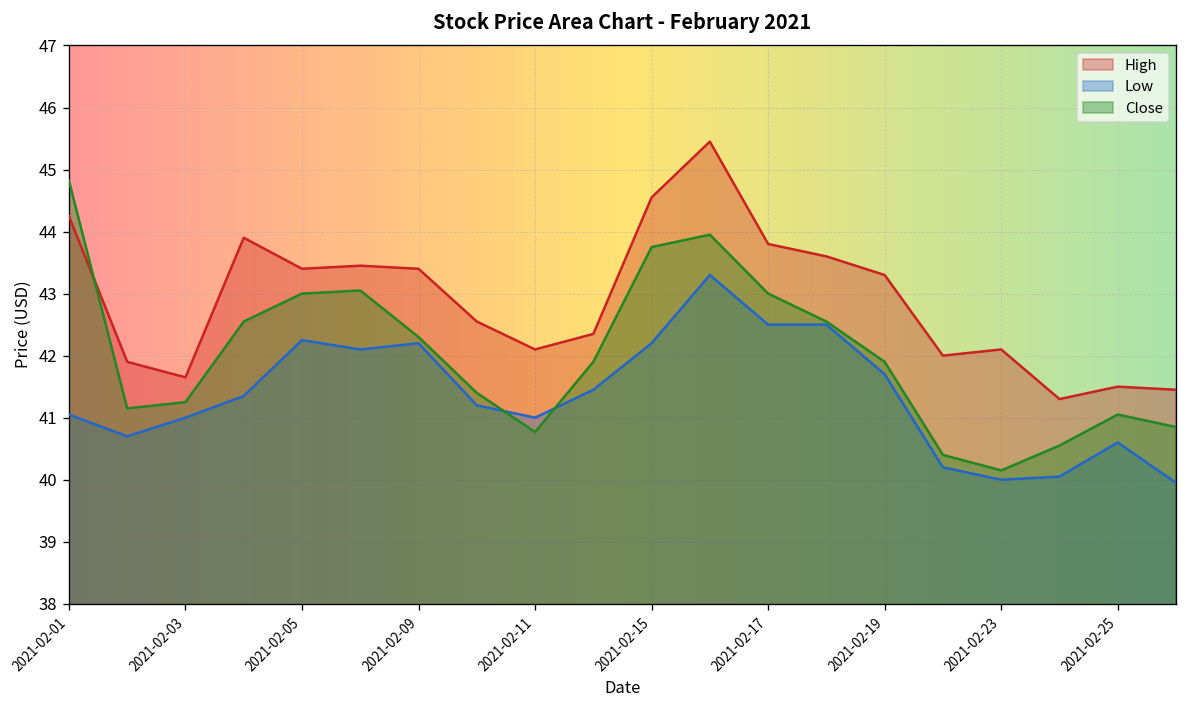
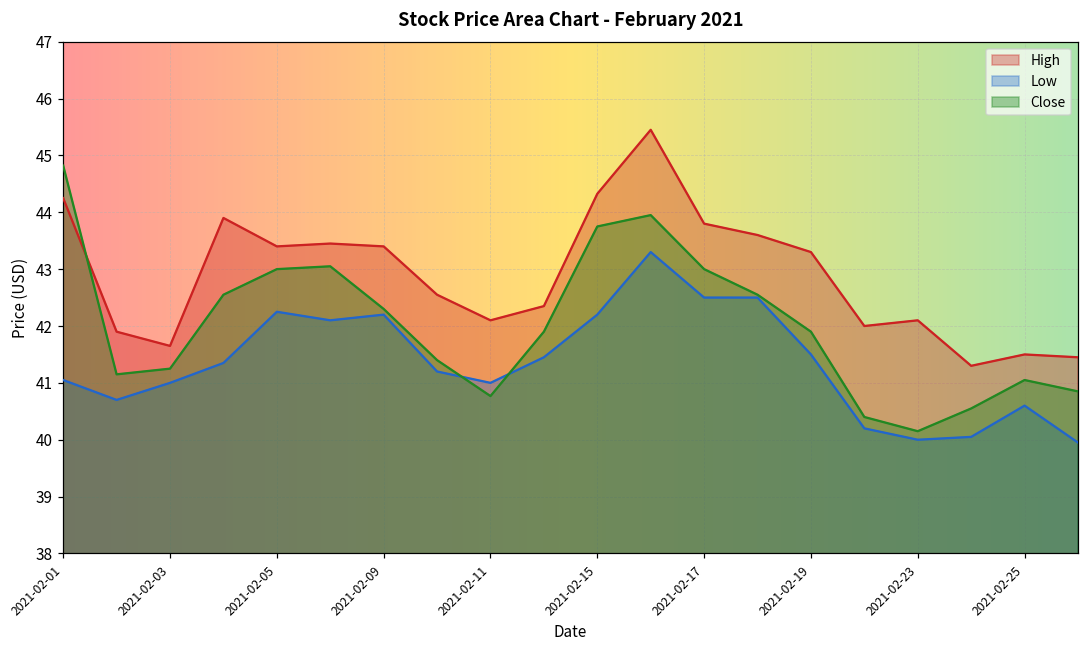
High, 2021-02-15: 44.5 -> 44.3
Low, 2021-02-19: 41.7 -> 41.5
